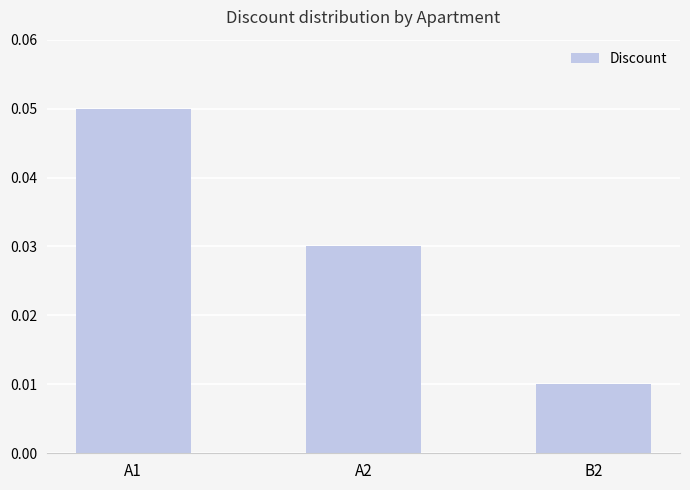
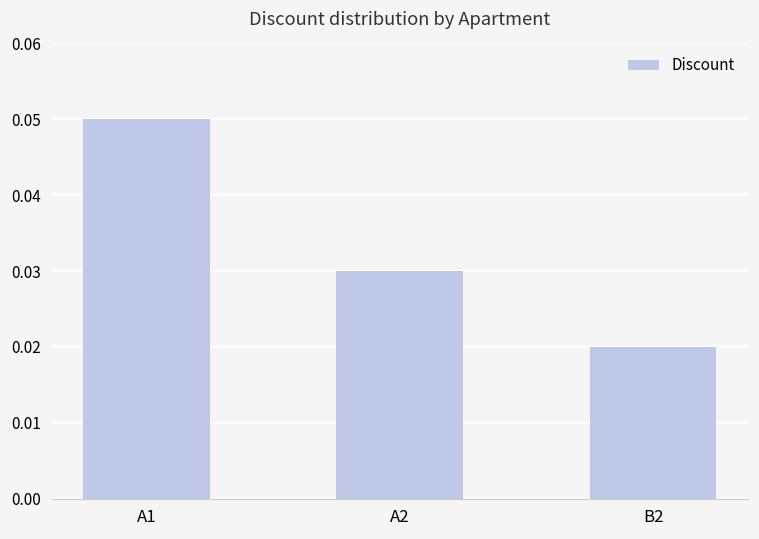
B2: 0.01 -> 0.02
